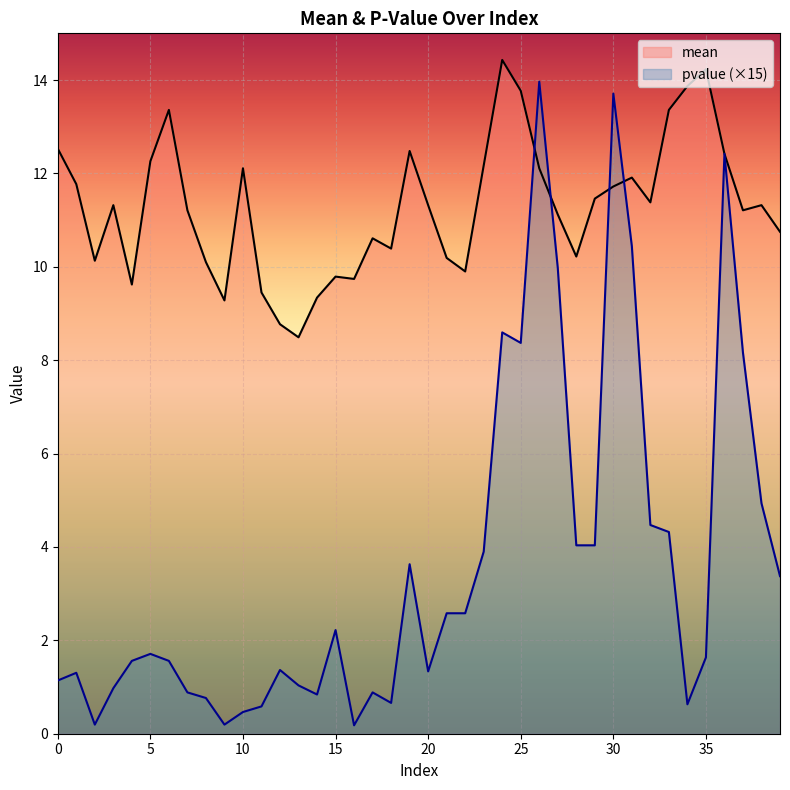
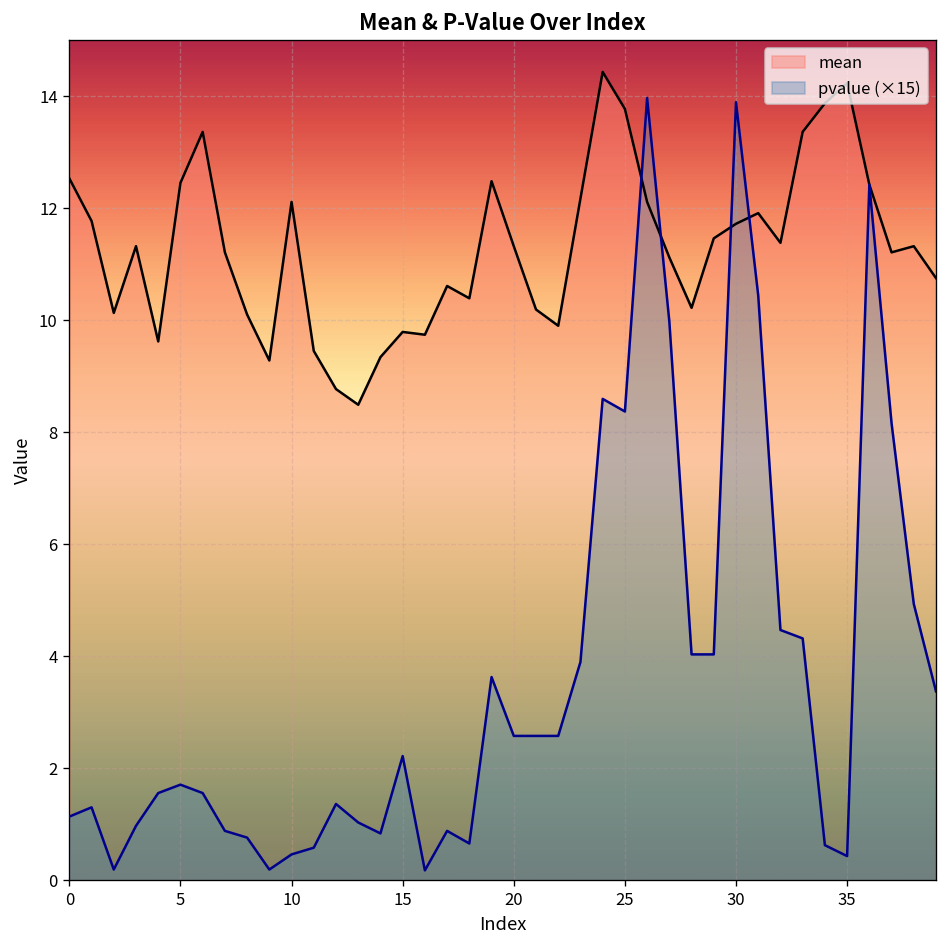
mean, 5: 12.3 -> 12.5
pvalue (×15), 20: 1.3 -> 2.6
pvalue (×15), 30: 13.7 -> 13.9
pvalue (×15), 35: 1.6 -> 0.4
